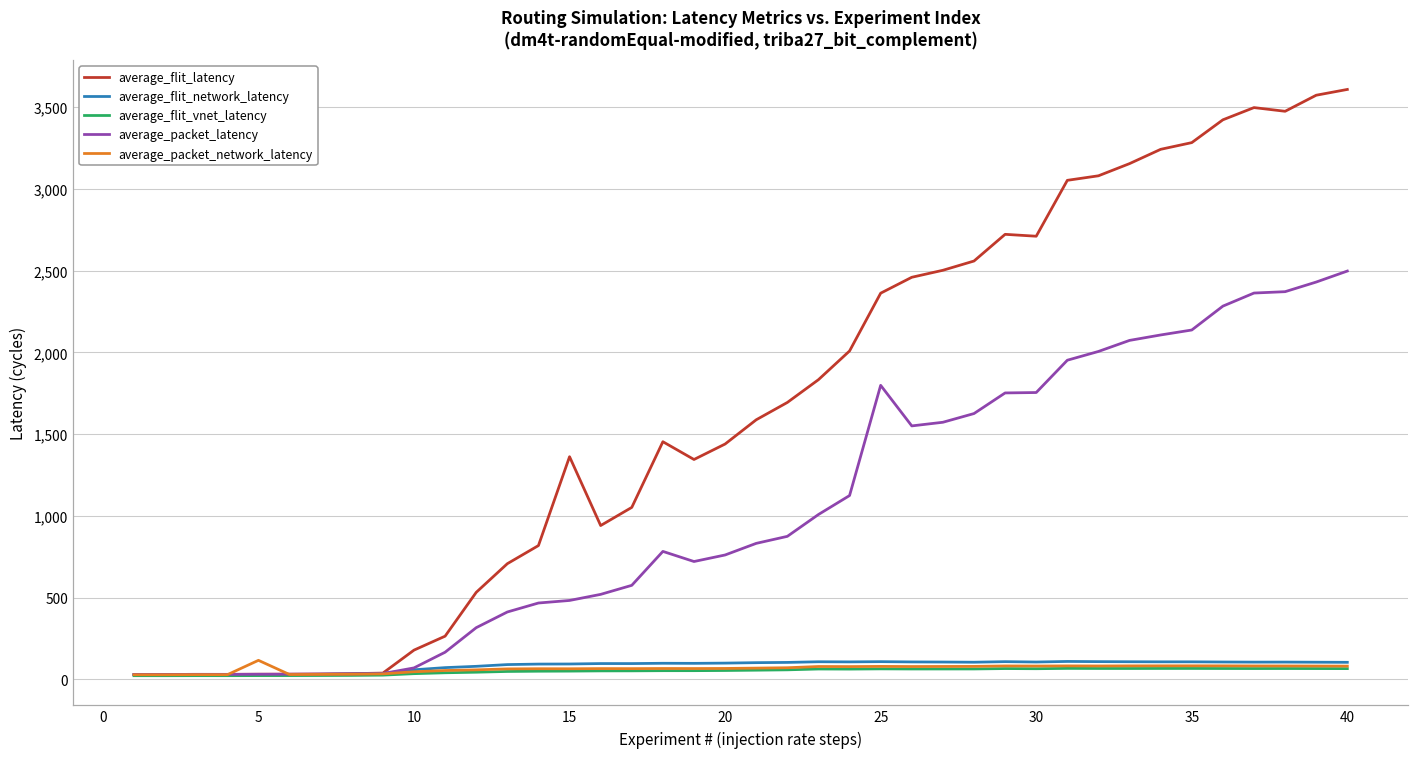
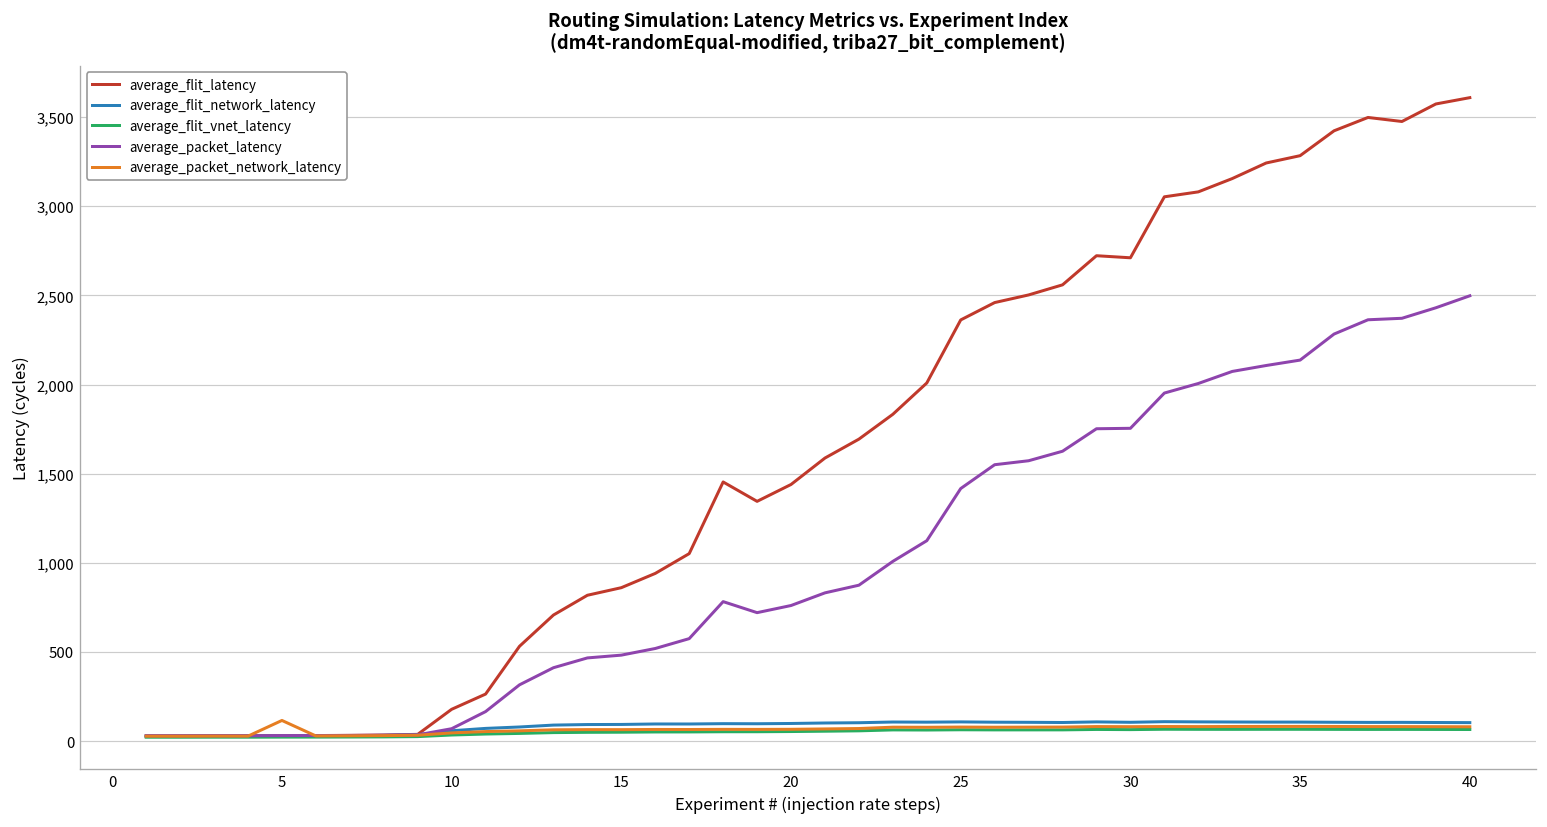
average_flit_latency, 15: 1,360 -> 860
average_packet_latency, 25: 1,800 -> 1,420
